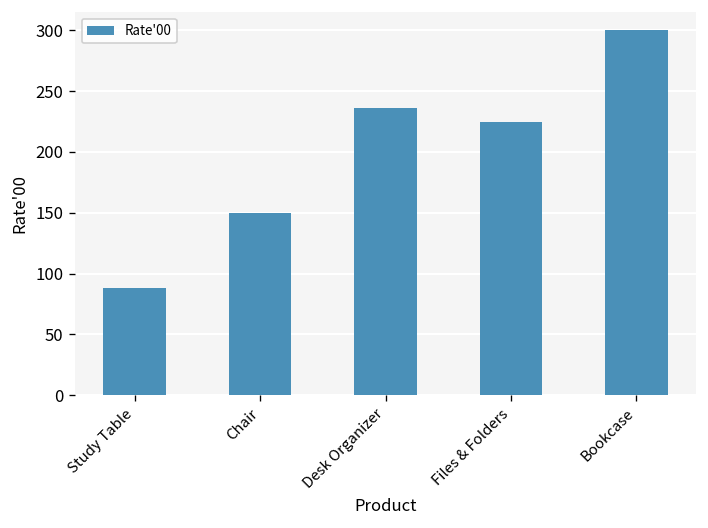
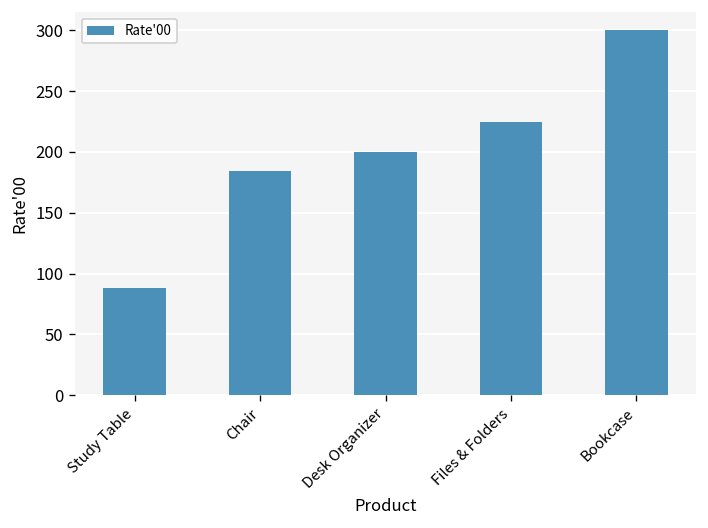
Chair: 150 -> 184
Desk Organizer: 236 -> 200
